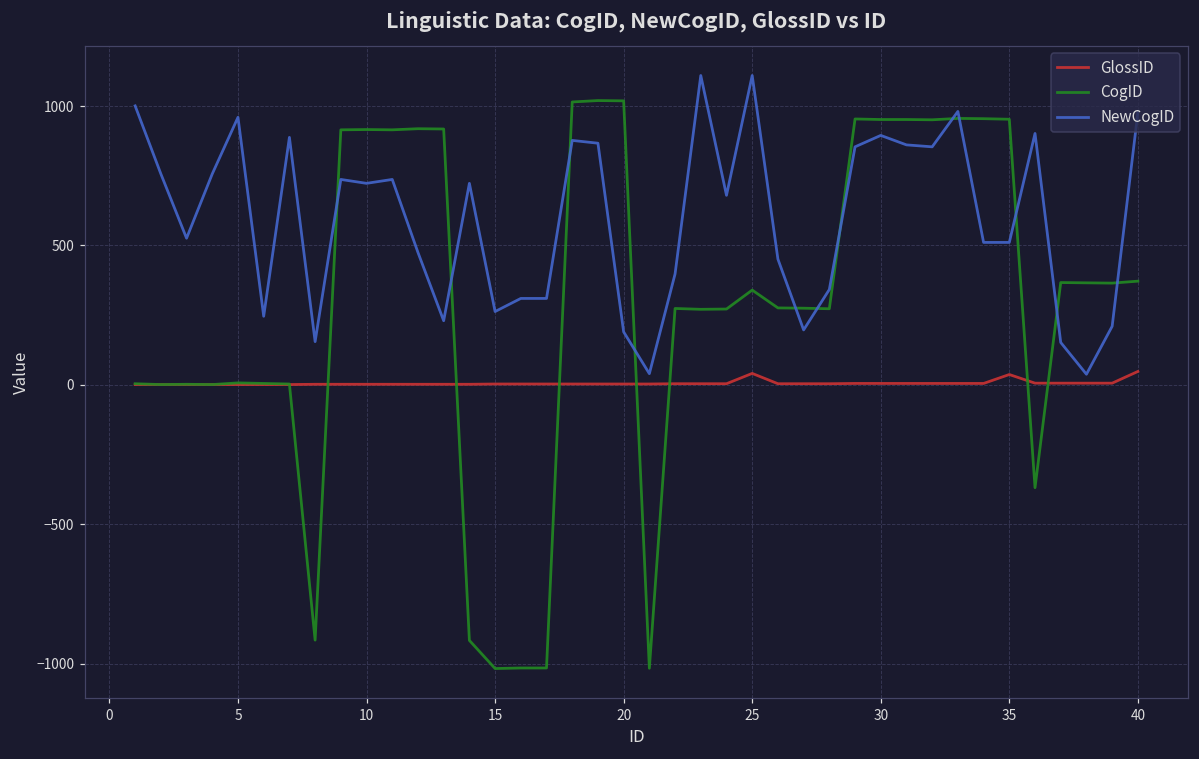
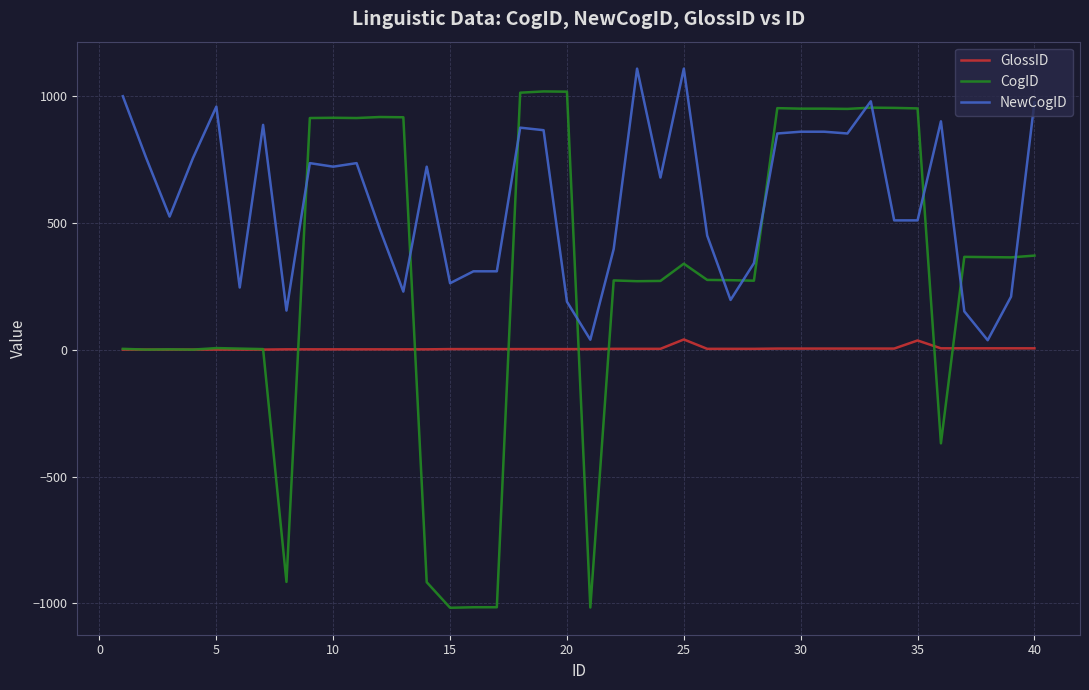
NewCogID, 30: 900 -> 860
GlossID, 40: 50 -> 10
